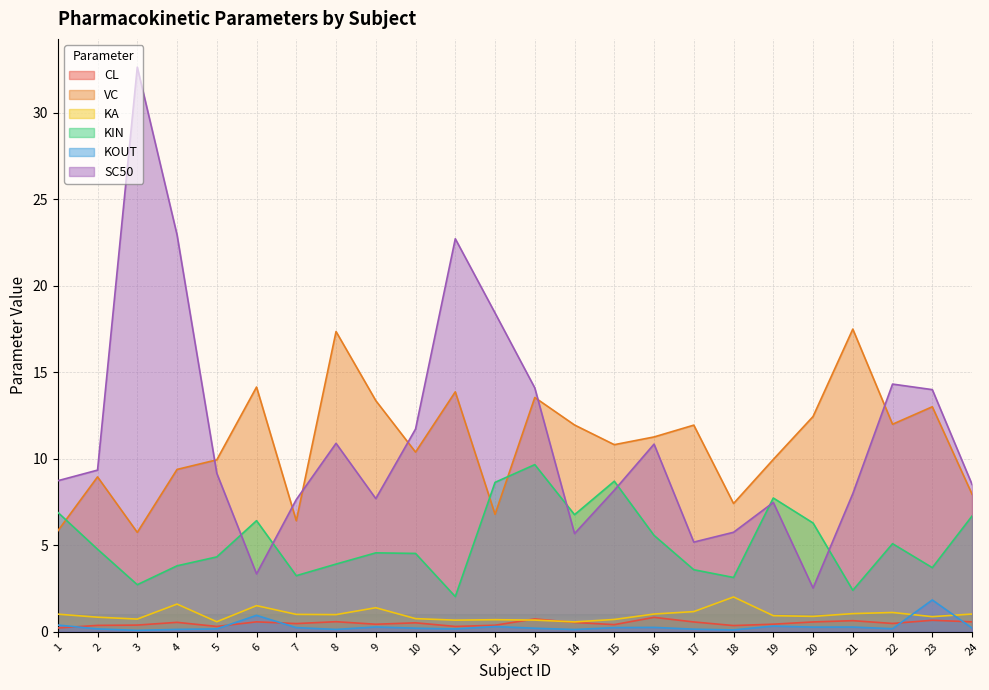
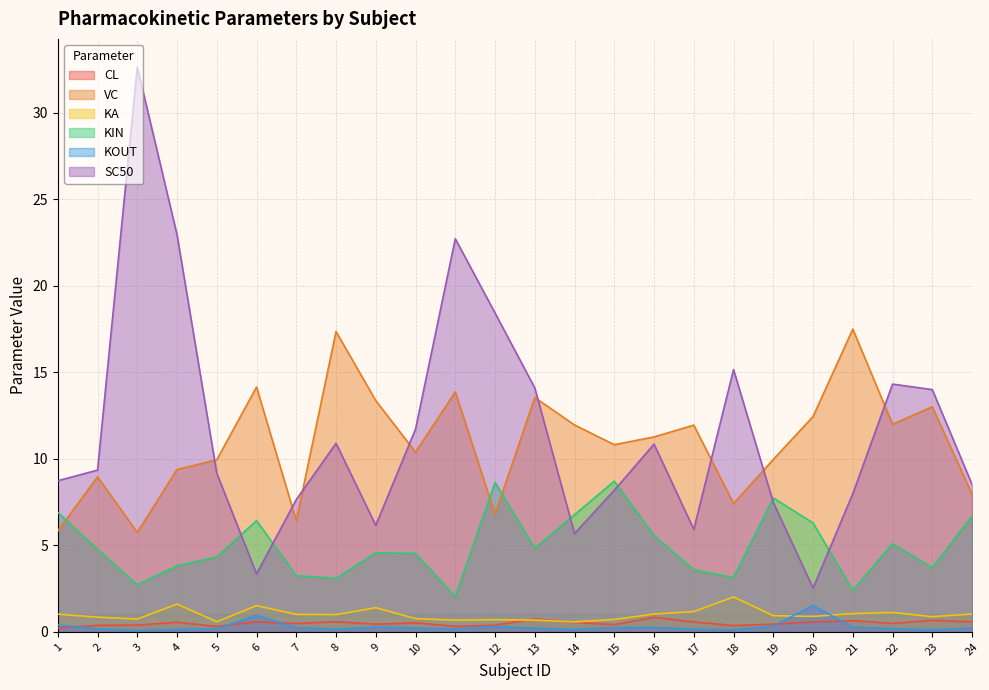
KIN, 8: 3.9 -> 3.1
SC50, 9: 7.7 -> 6.2
KIN, 13: 9.7 -> 4.8
SC50, 17: 5.2 -> 5.9
SC50, 18: 5.8 -> 15.2
KOUT, 20: 0.3 -> 1.5
KOUT, 23: 1.8 -> 0.1
